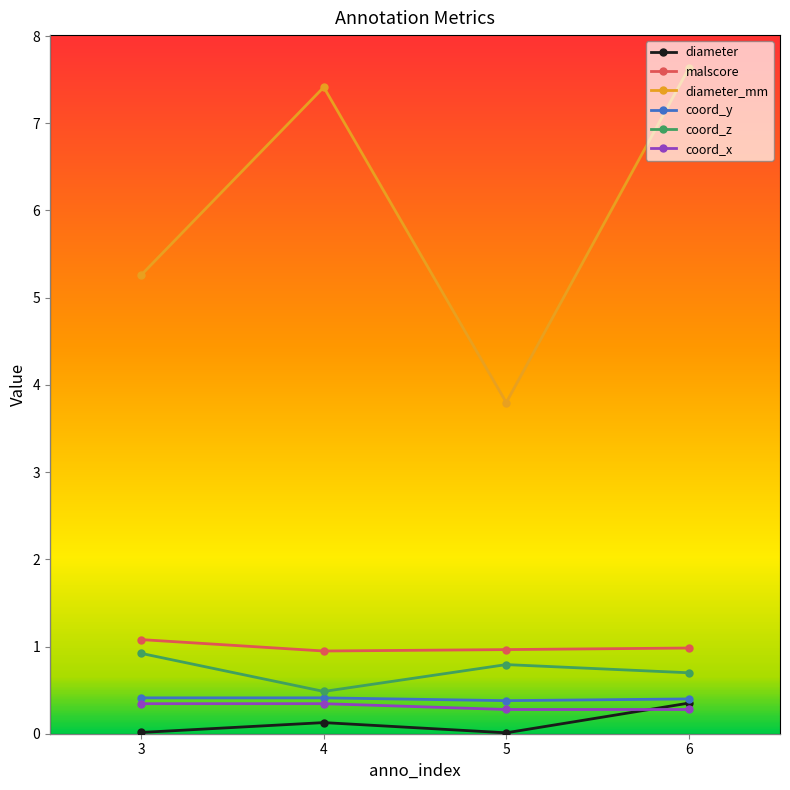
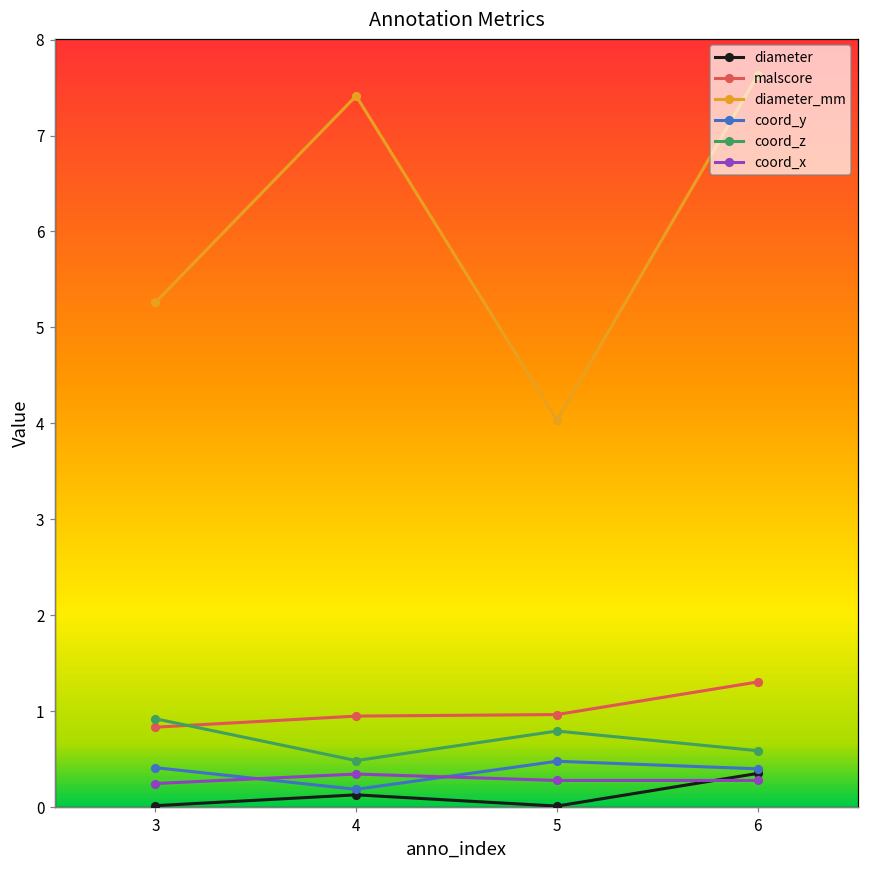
malscore, 3: 1.1 -> 0.8
coord_x, 3: 0.3 -> 0.2
coord_y, 4: 0.4 -> 0.2
diameter_mm, 5: 3.8 -> 4.0
coord_y, 5: 0.4 -> 0.5
malscore, 6: 1.0 -> 1.3
coord_z, 6: 0.7 -> 0.6
